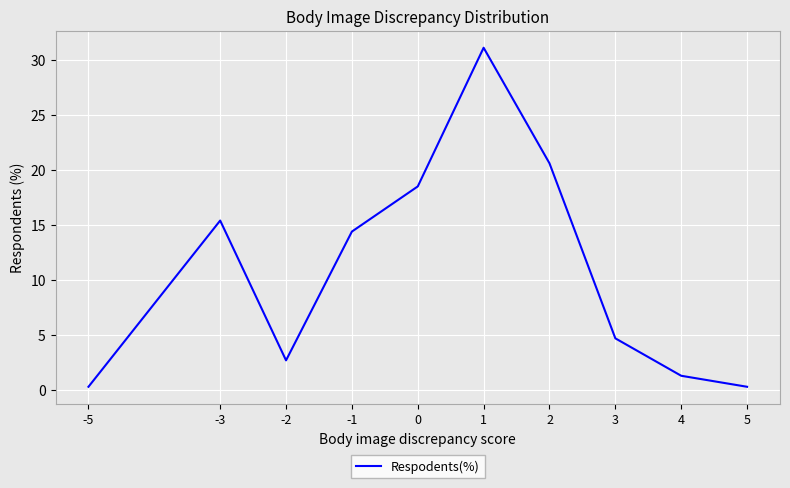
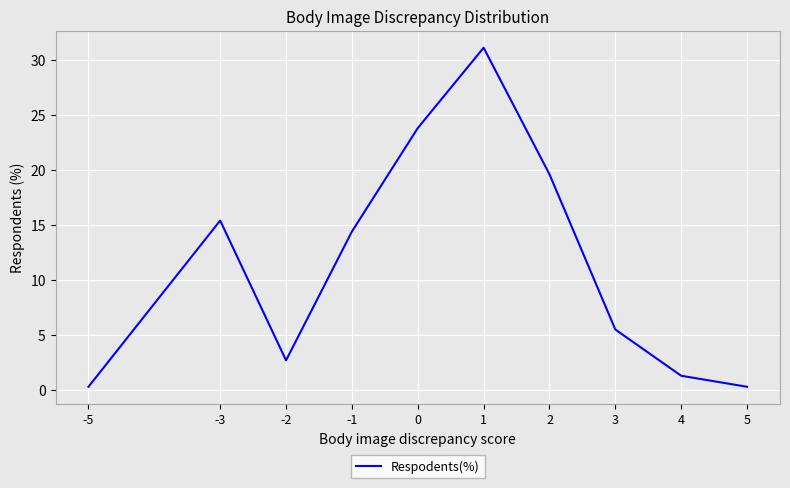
0: 18.5 -> 23.8
2: 20.6 -> 19.6
3: 4.7 -> 5.5
